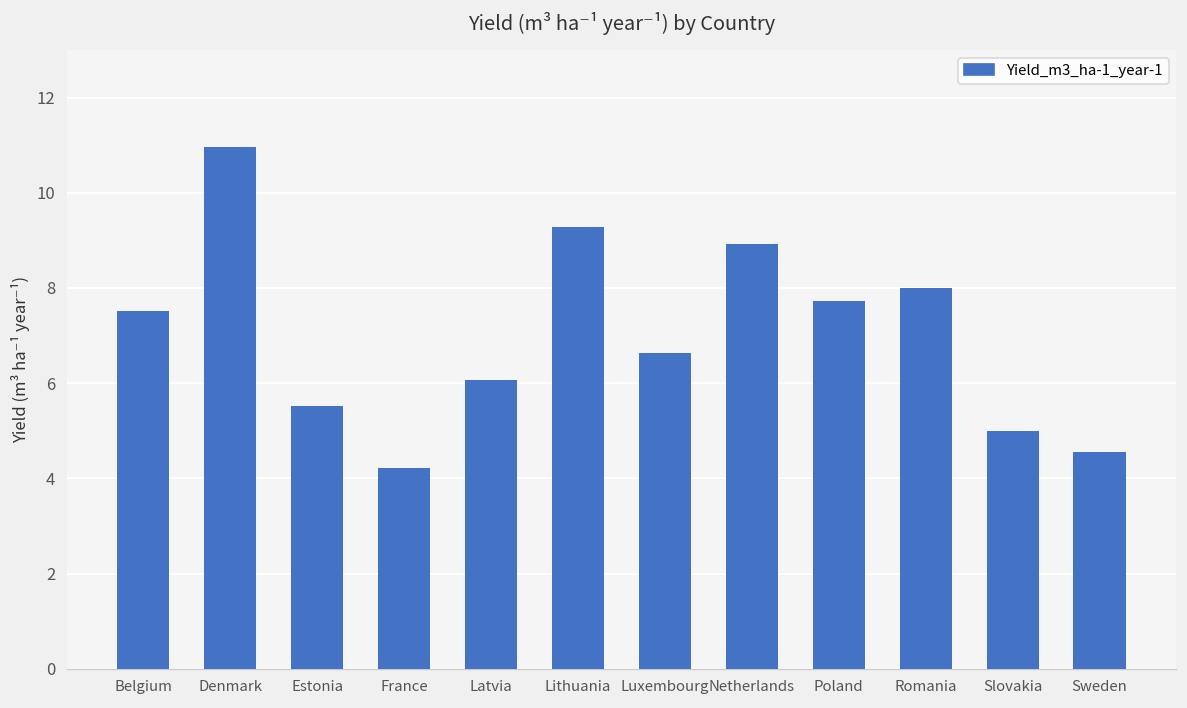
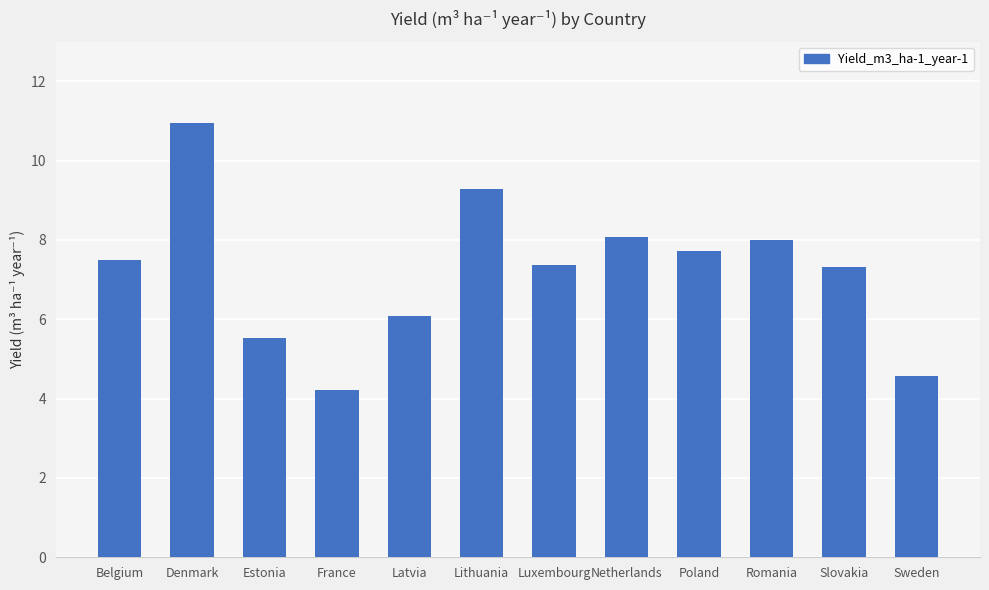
Luxembourg: 6.6 -> 7.4
Netherlands: 8.9 -> 8.1
Slovakia: 5.0 -> 7.3
